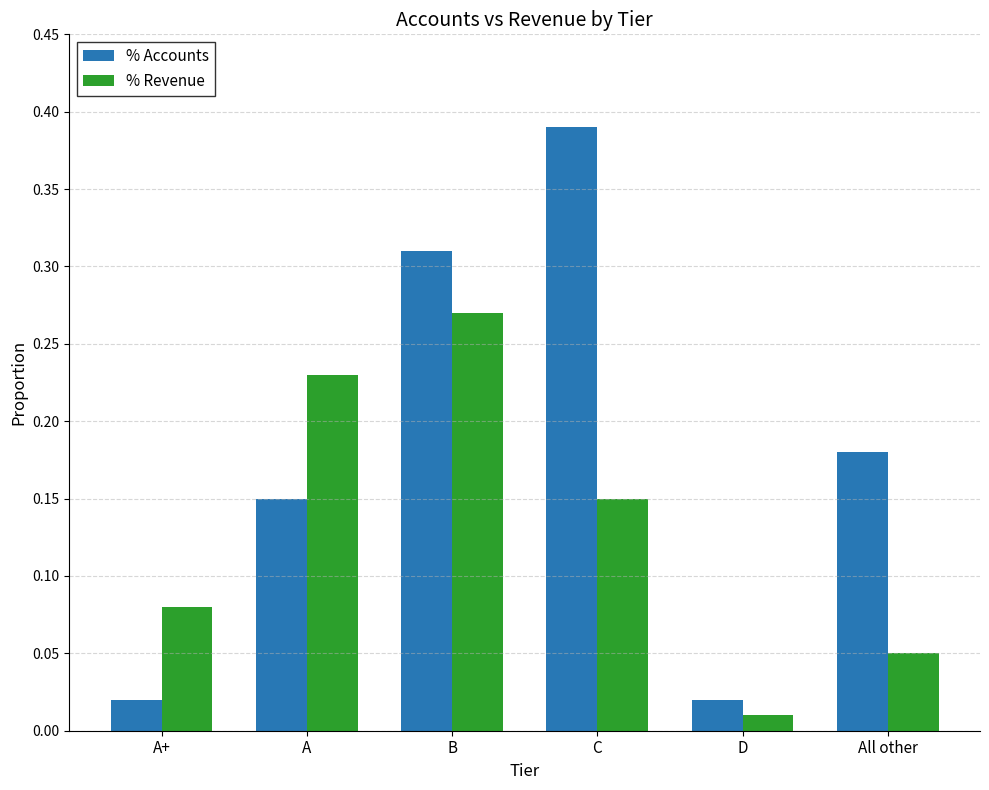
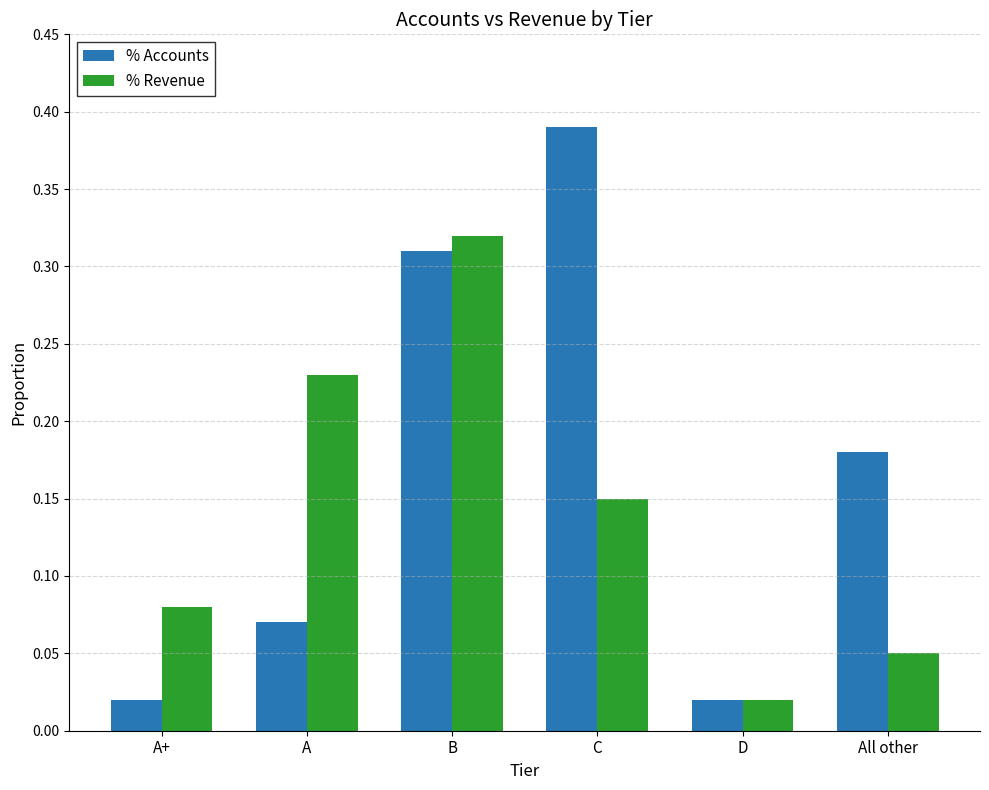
% Accounts, A: 0.15 -> 0.07
% Revenue, B: 0.27 -> 0.32
% Revenue, D: 0.01 -> 0.02
